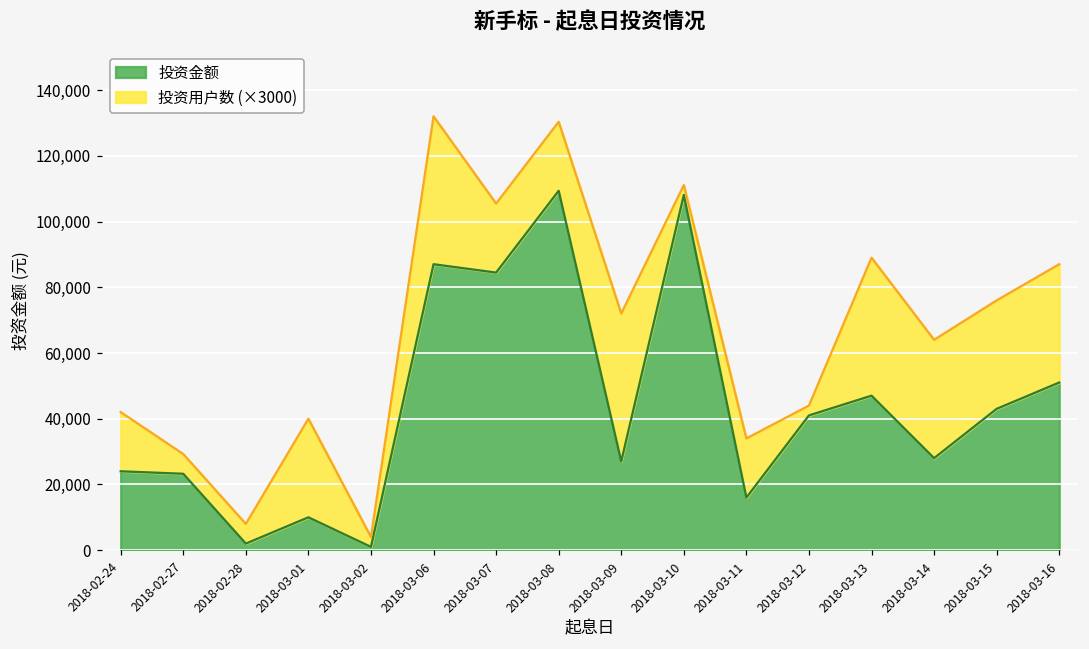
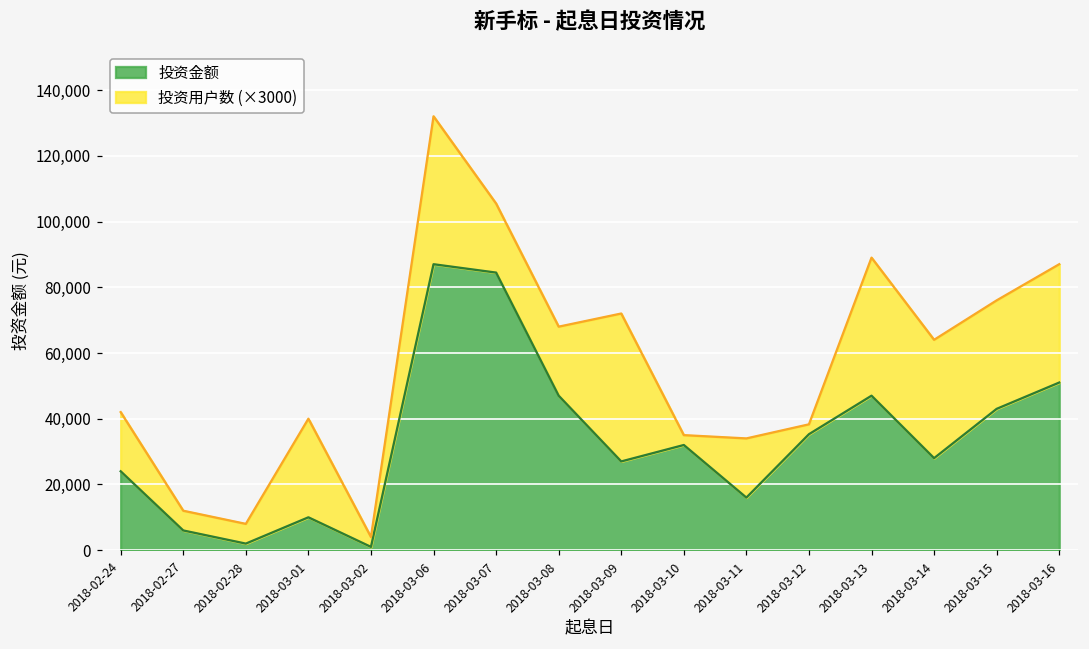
投资金额, 2018-02-27: 23,000 -> 6,000
投资金额, 2018-03-08: 109,000 -> 47,000
投资金额, 2018-03-10: 108,000 -> 32,000
投资金额, 2018-03-12: 41,000 -> 35,000
